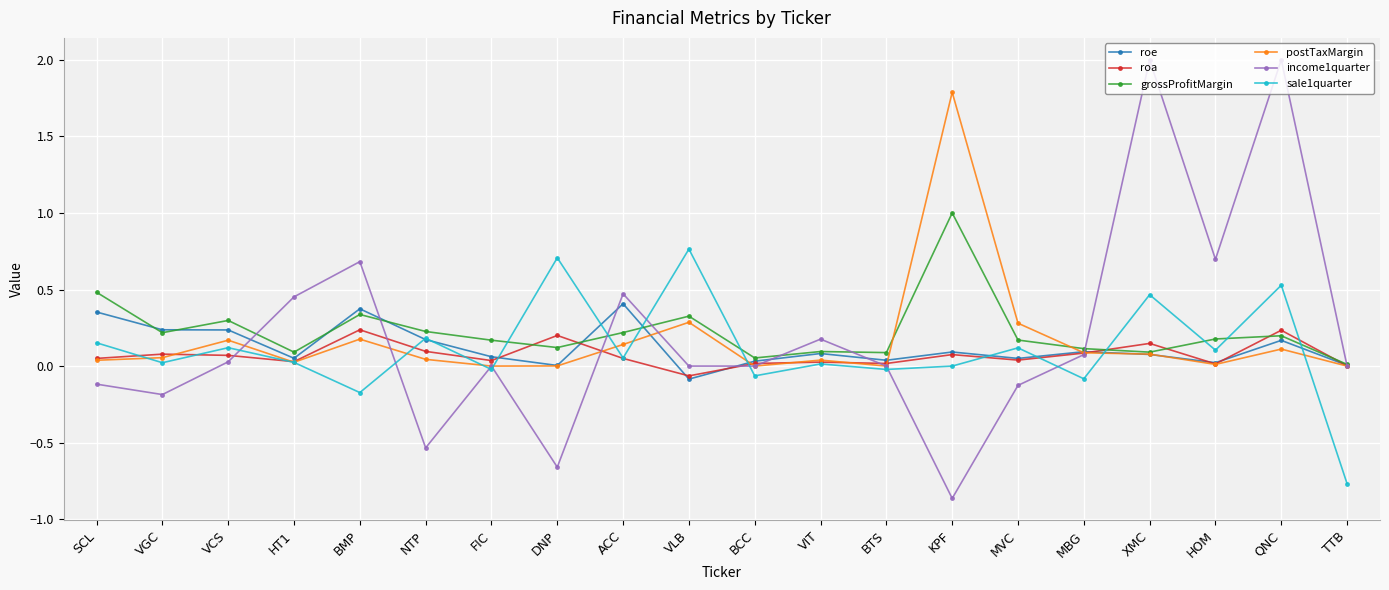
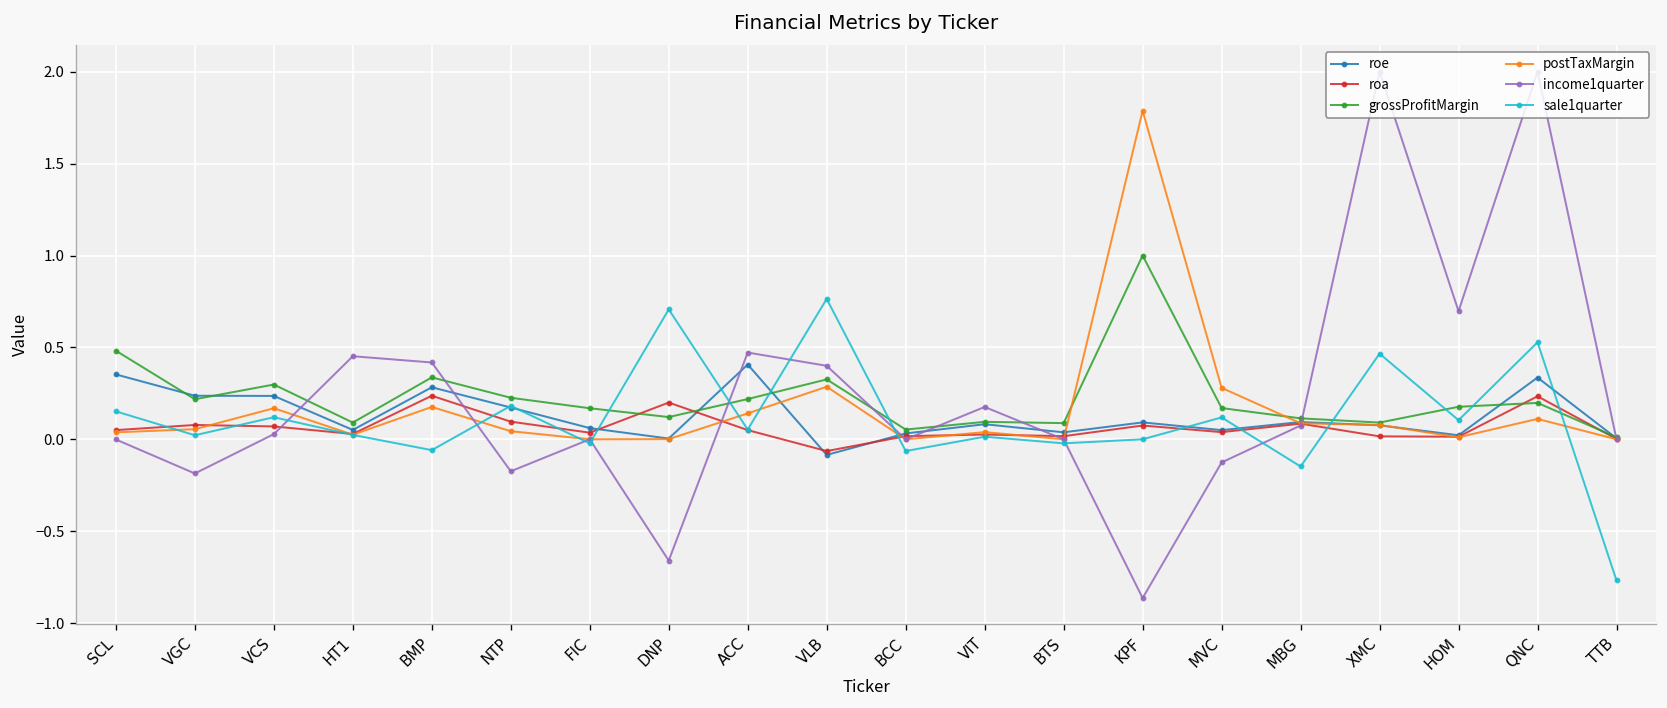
income1quarter, SCL: -0.12 -> 0.00
roe, BMP: 0.37 -> 0.28
income1quarter, BMP: 0.68 -> 0.42
sale1quarter, BMP: -0.17 -> -0.06
income1quarter, NTP: -0.53 -> -0.17
income1quarter, VLB: 0.0 -> 0.4
sale1quarter, MBG: -0.08 -> -0.15
roa, XMC: 0.15 -> 0.02
roe, QNC: 0.17 -> 0.34
